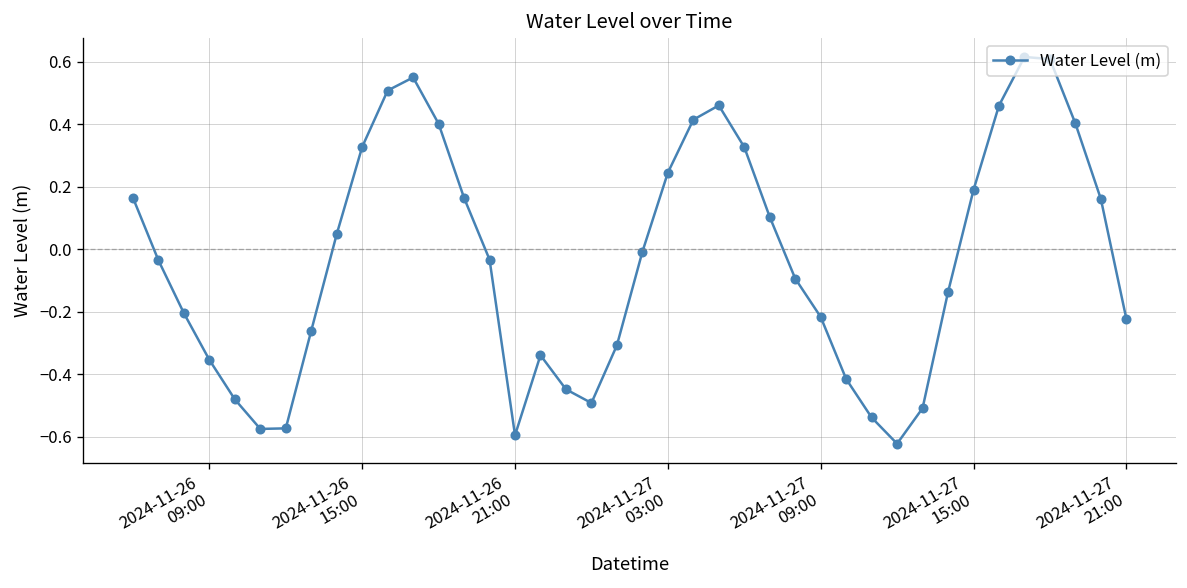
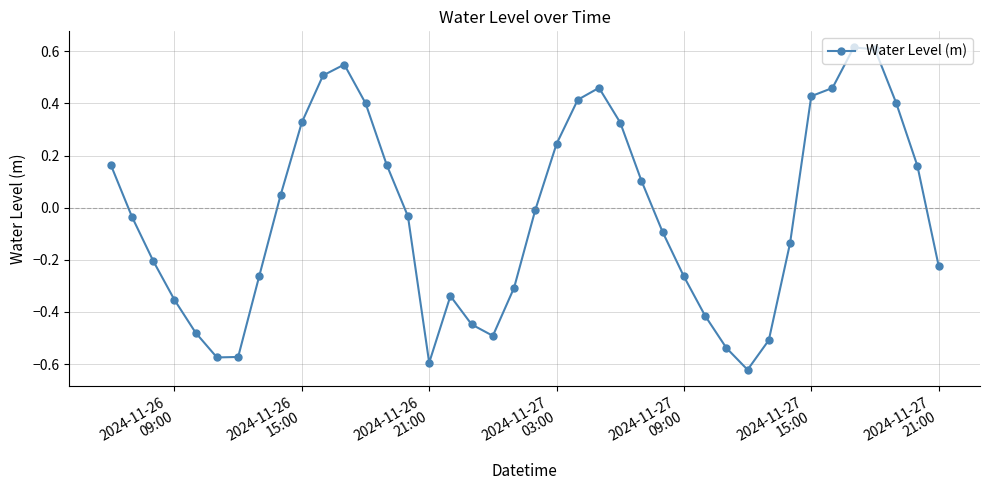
2024-11-27 09:00: -0.22 -> -0.26
2024-11-27 15:00: 0.19 -> 0.43
